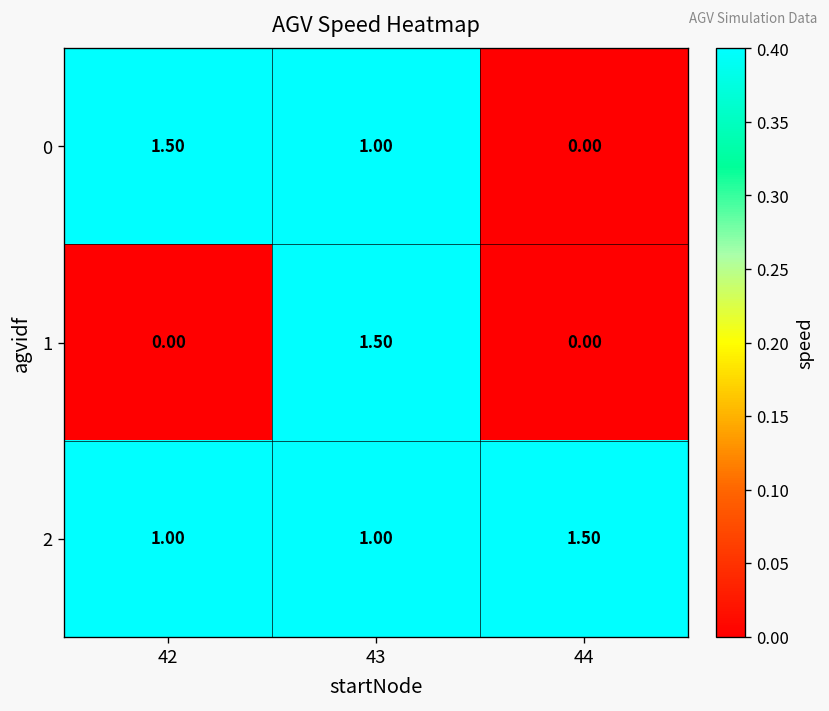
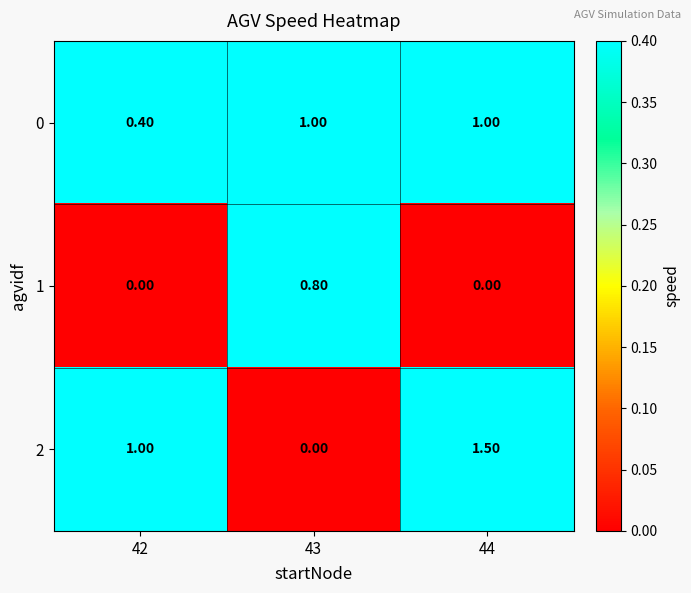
0, 42: 1.50 -> 0.40
0, 44: 0.00 -> 1.00
1, 43: 1.50 -> 0.80
2, 43: 1.00 -> 0.00
